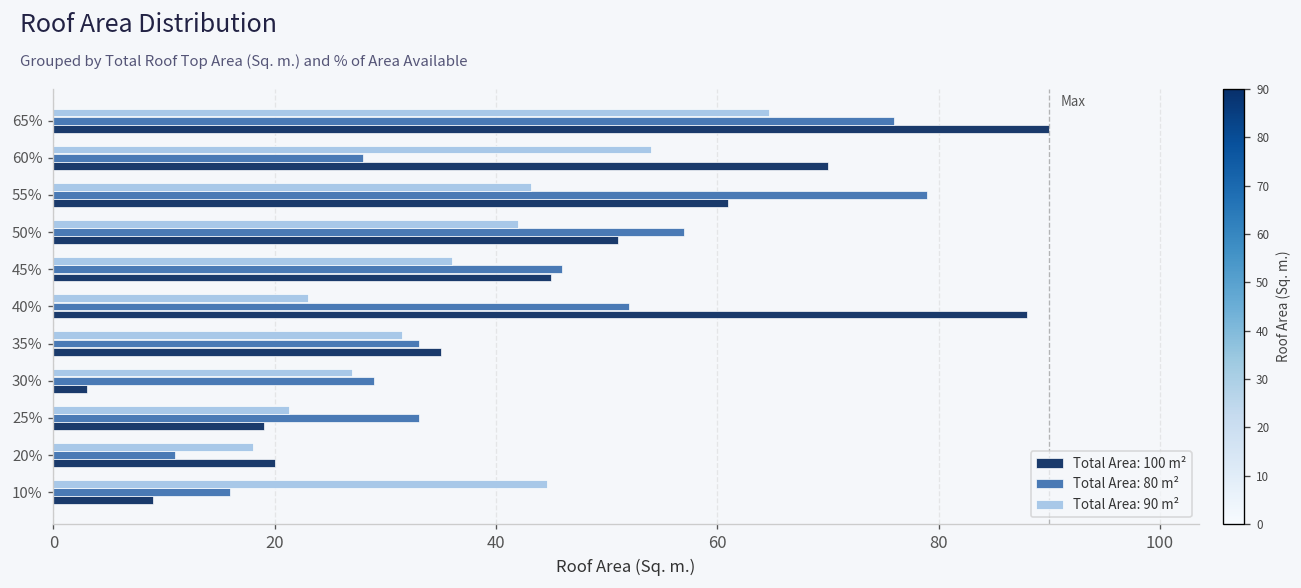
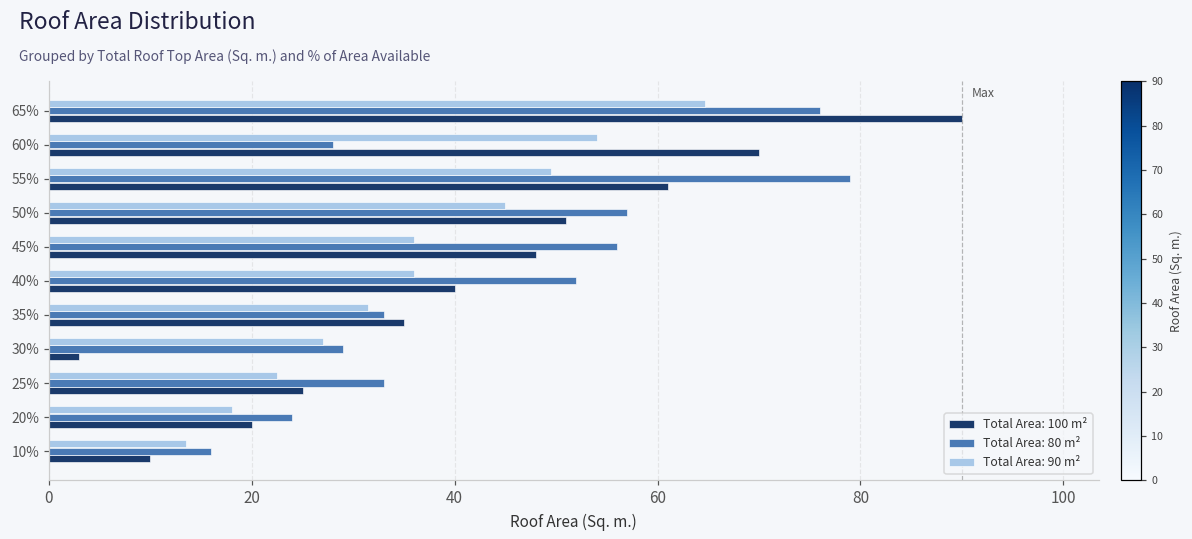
Total Area: 90 m², 55%: 43 -> 50
Total Area: 90 m², 50%: 42 -> 45
Total Area: 80 m², 45%: 46 -> 56
Total Area: 100 m², 45%: 45 -> 48
Total Area: 90 m², 40%: 23 -> 36
Total Area: 100 m², 40%: 88 -> 40
Total Area: 90 m², 25%: 21 -> 23
Total Area: 100 m², 25%: 19 -> 25
Total Area: 80 m², 20%: 11 -> 24
Total Area: 90 m², 10%: 45 -> 14
Total Area: 100 m², 10%: 9 -> 10
